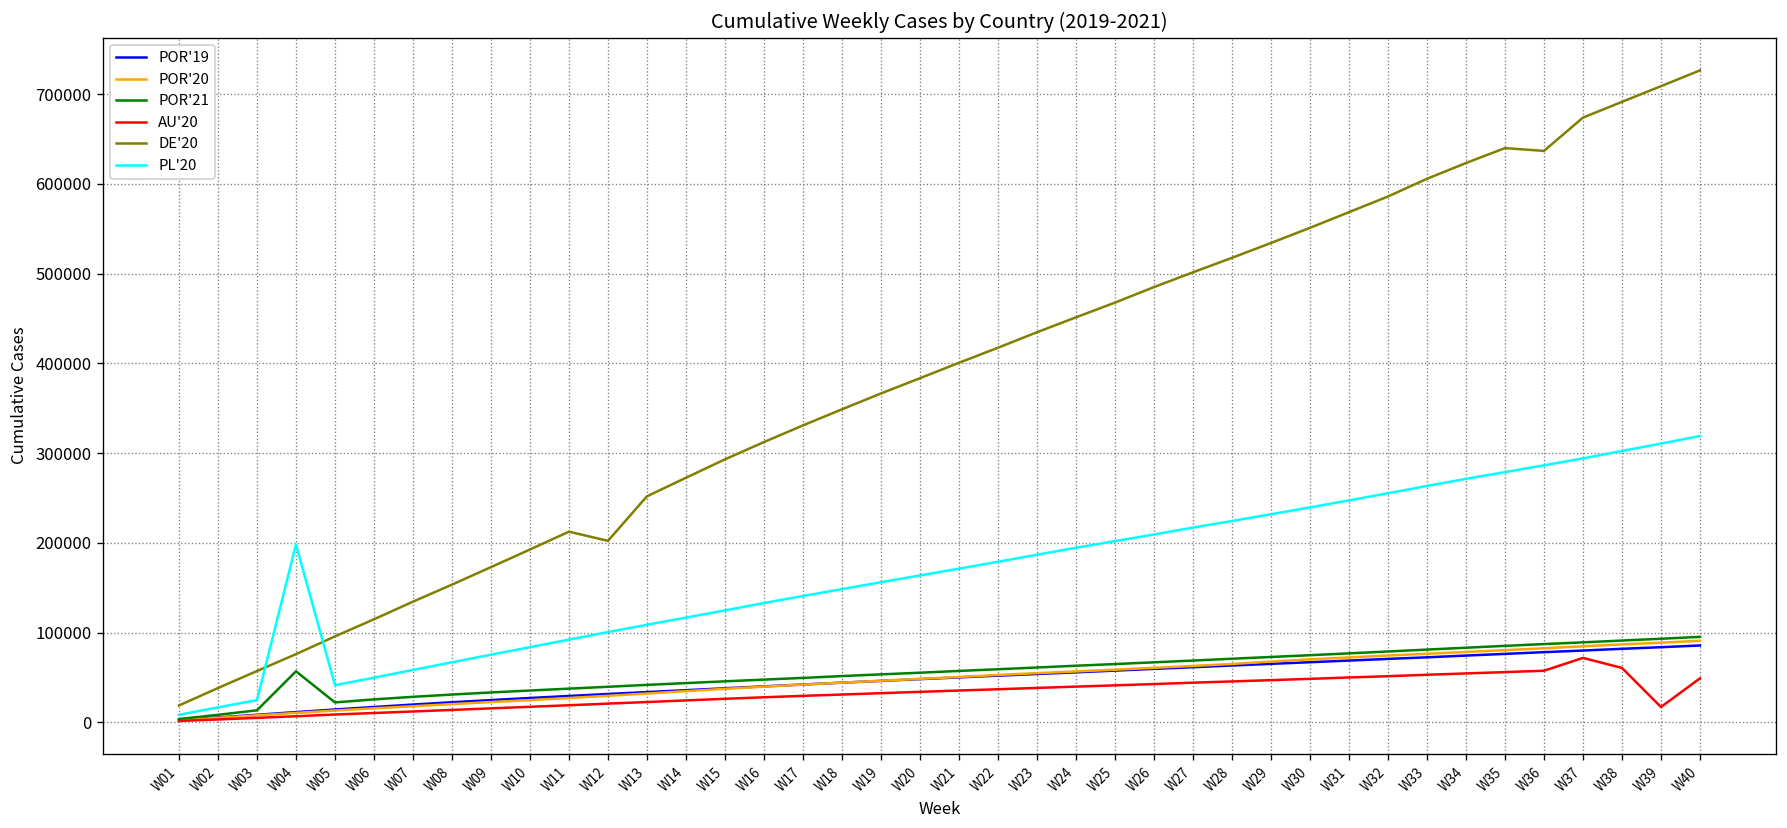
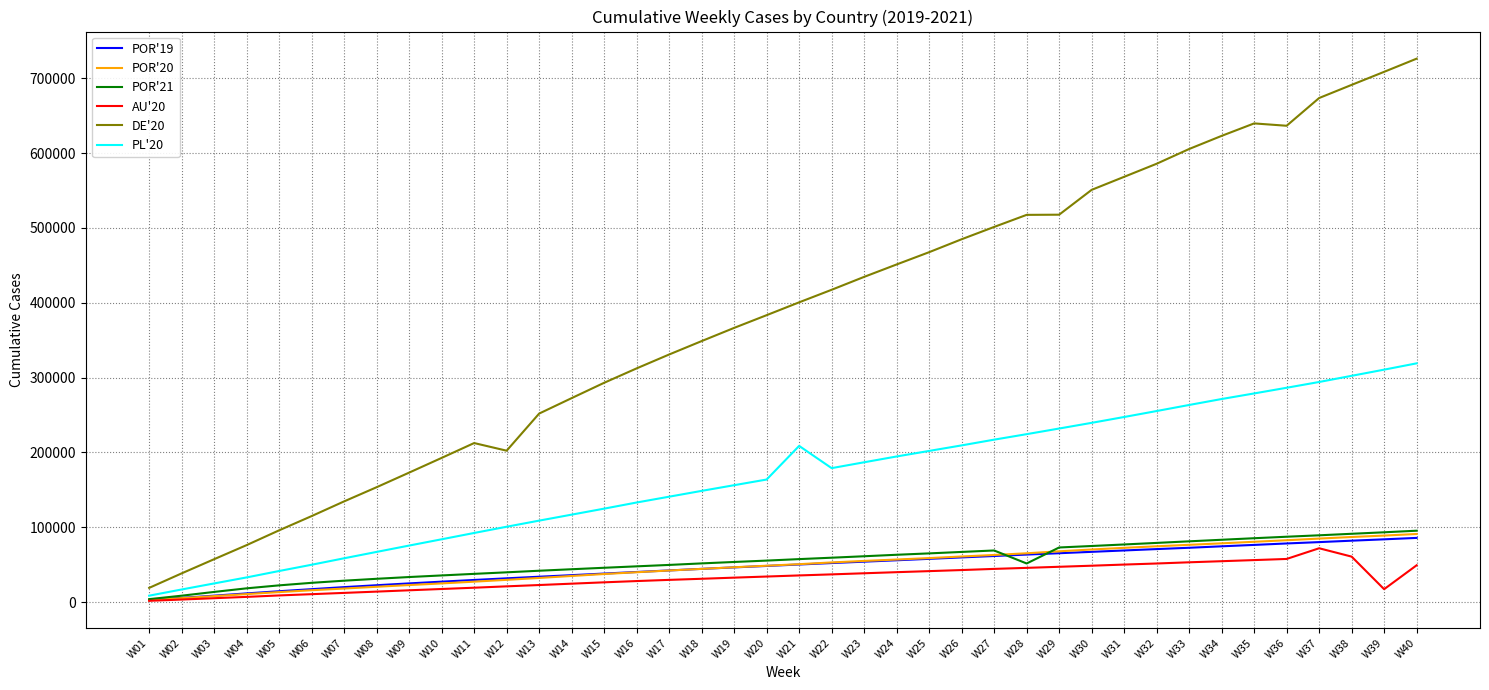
POR'21, W04: 60000 -> 20000
PL'20, W04: 200000 -> 30000
PL'20, W21: 170000 -> 210000
POR'21, W28: 70000 -> 50000
DE'20, W29: 530000 -> 520000
